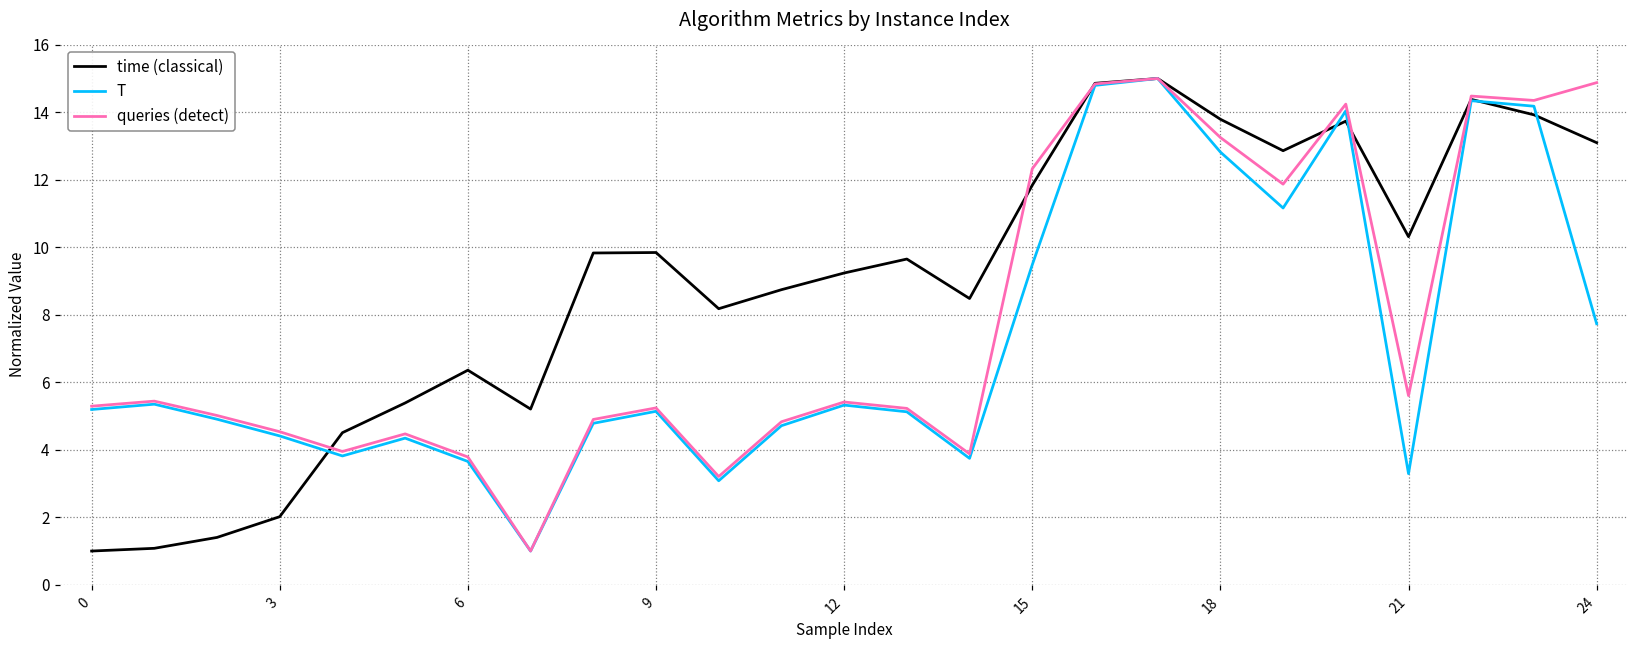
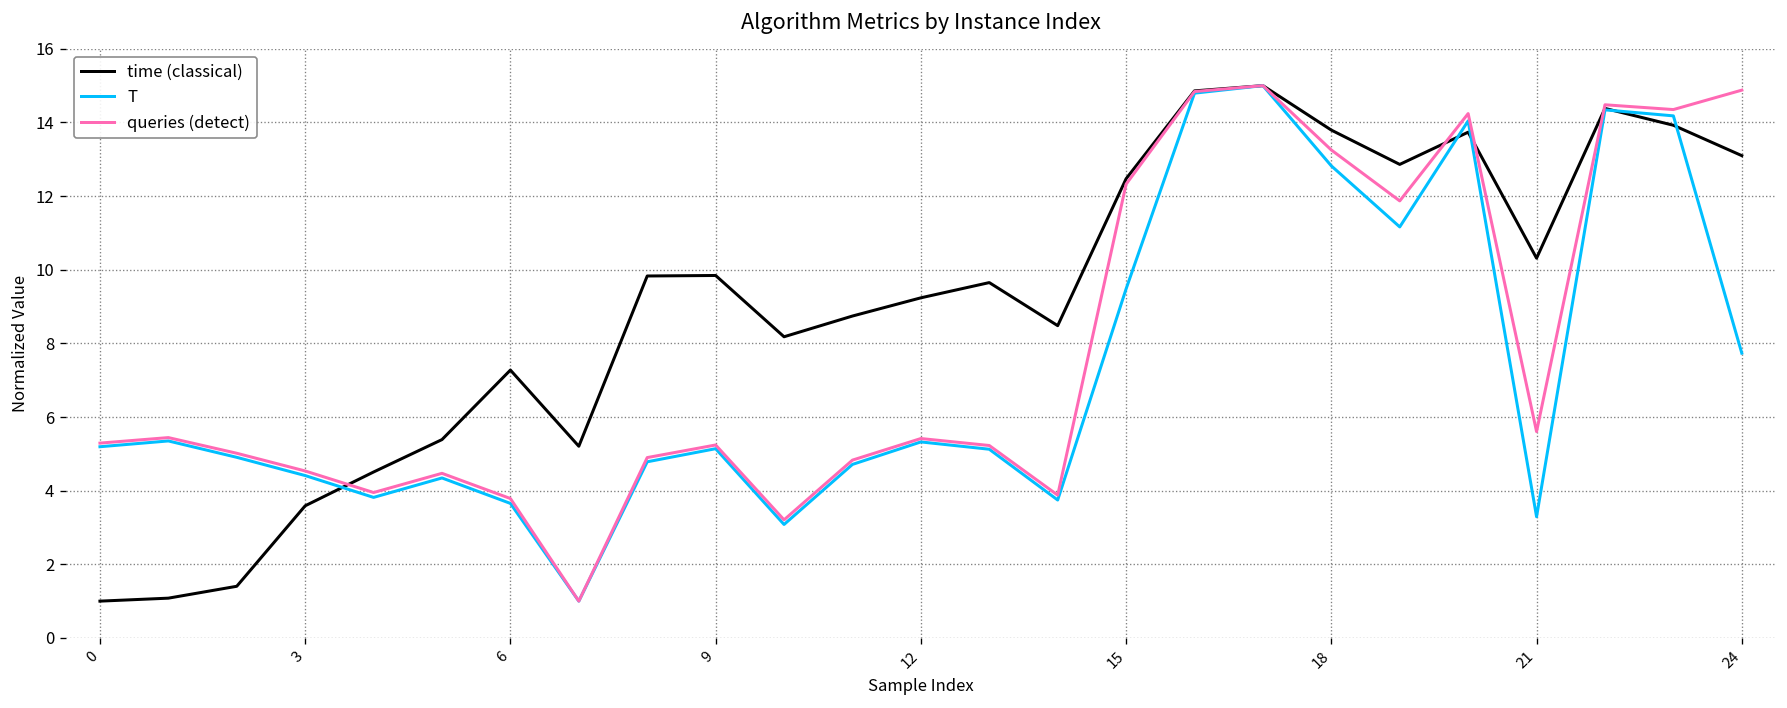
time (classical), 3: 2.0 -> 3.6
time (classical), 6: 6.4 -> 7.3
time (classical), 15: 11.8 -> 12.5
